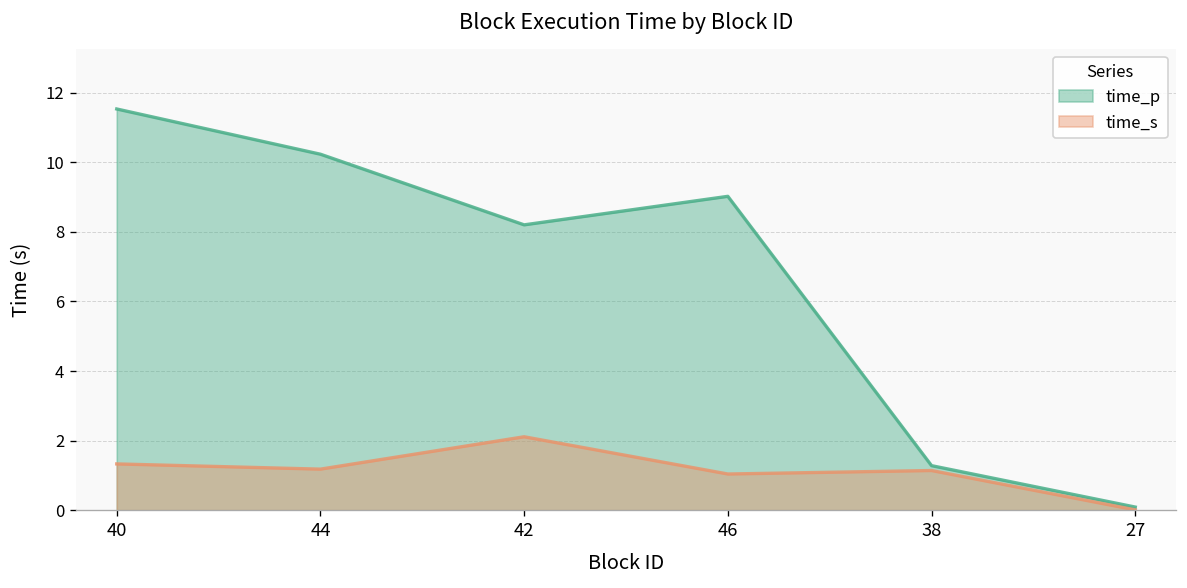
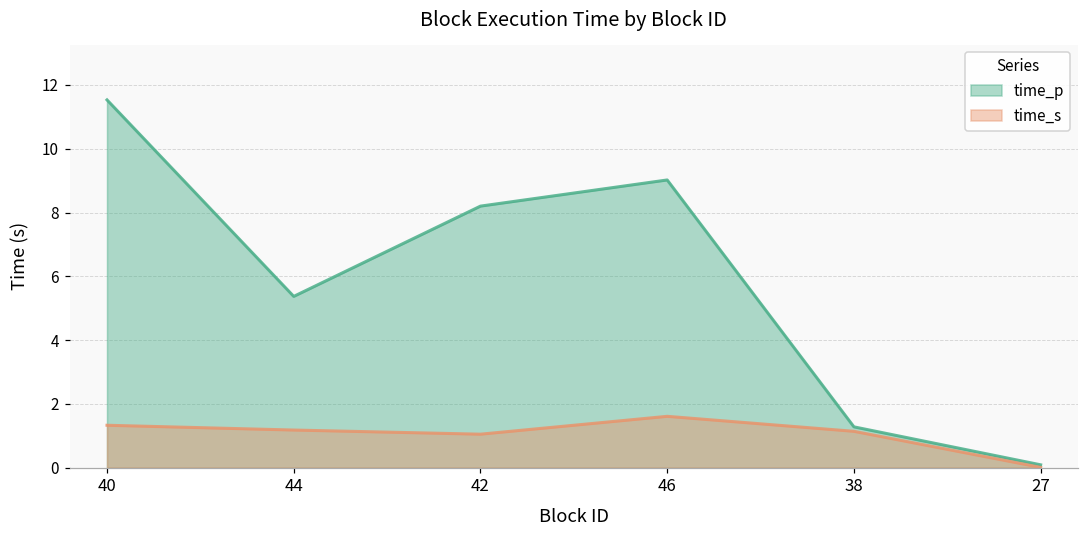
time_p, 44: 10.2 -> 5.4
time_s, 42: 2.1 -> 1.1
time_s, 46: 1.0 -> 1.6
